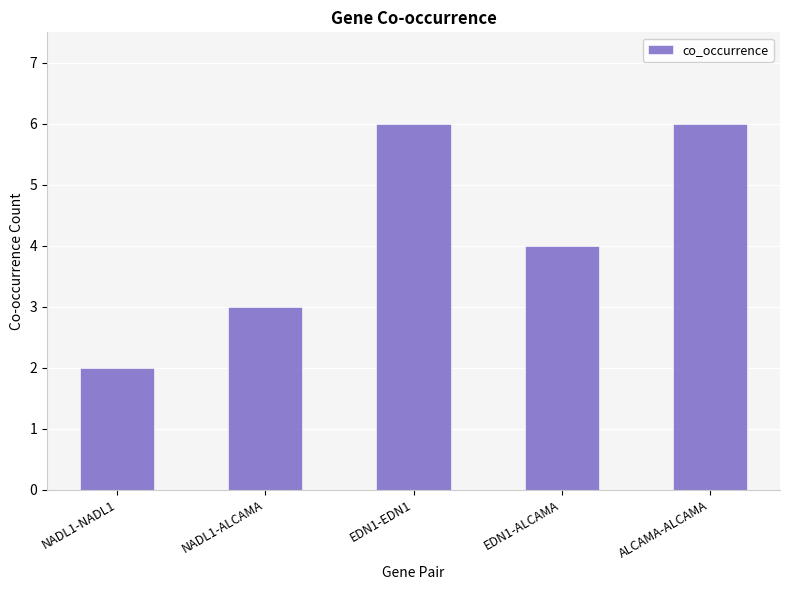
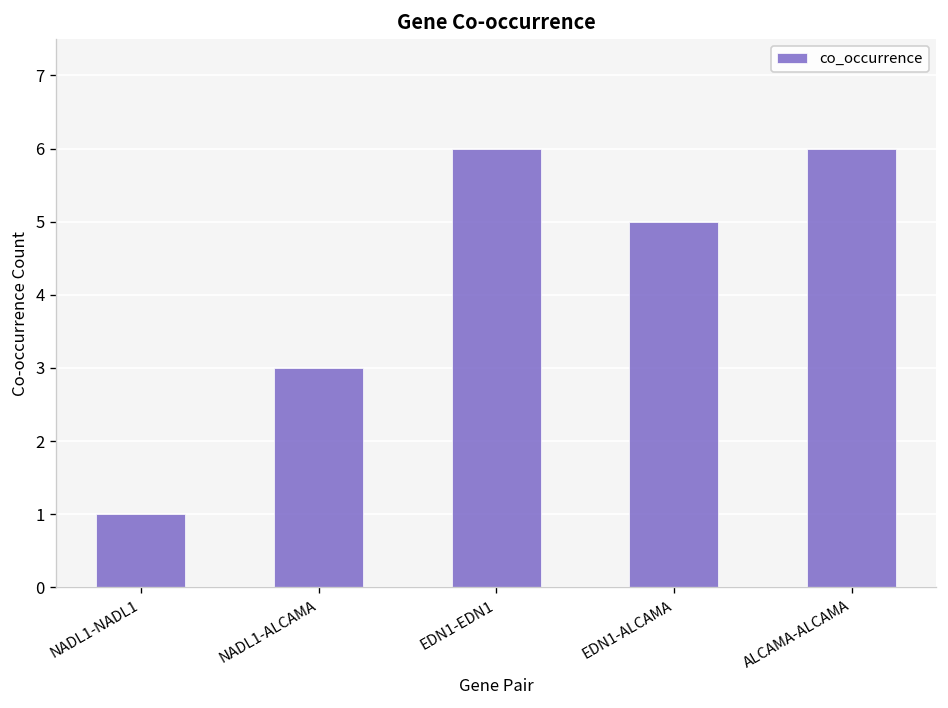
NADL1-NADL1: 2 -> 1
EDN1-ALCAMA: 4 -> 5
